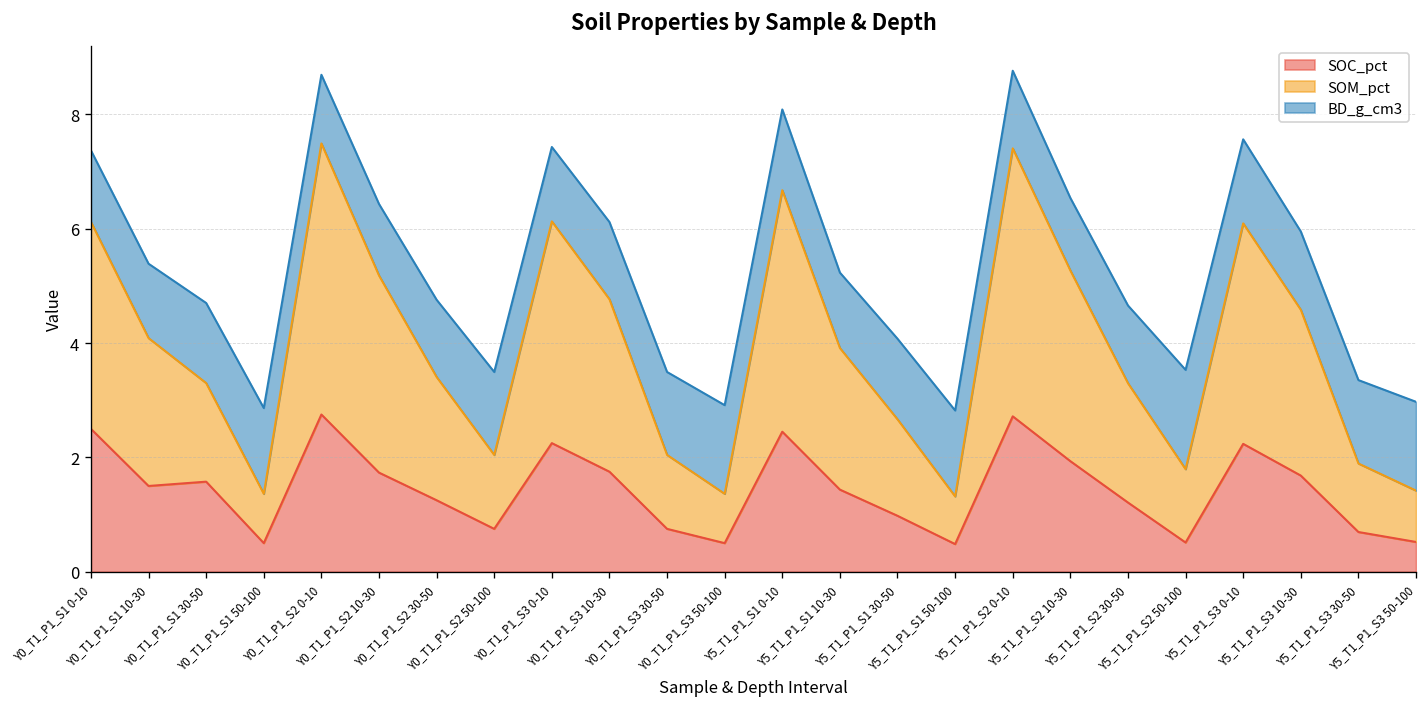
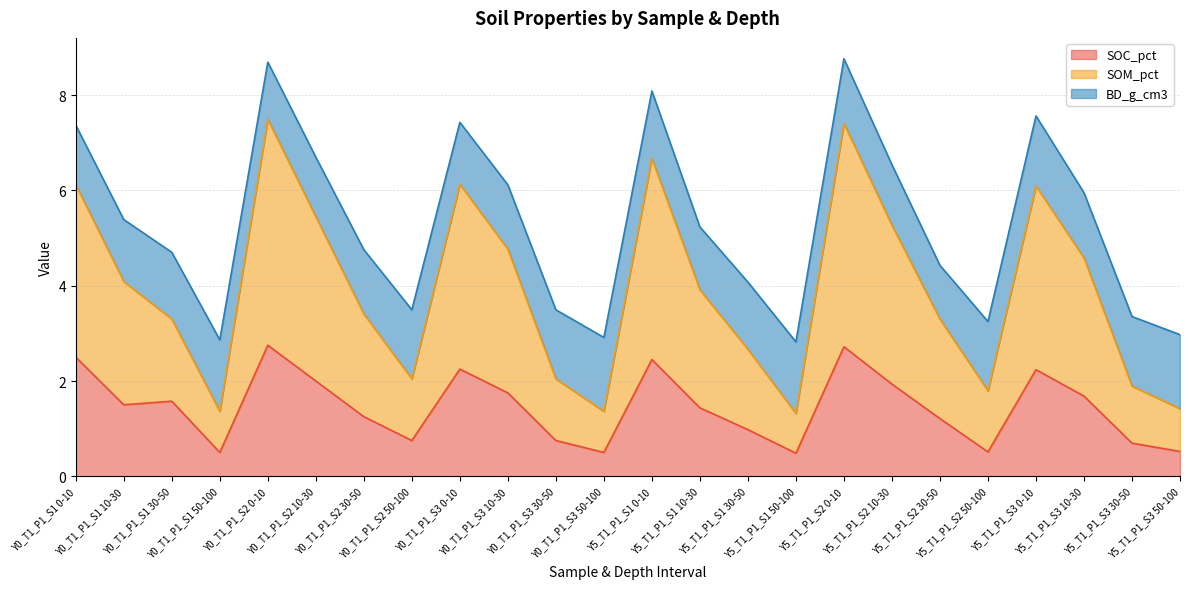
SOC_pct, Y0_T1_P1_S2 10-30: 1.7 -> 2.0
BD_g_cm3, Y5_T1_P1_S2 30-50: 1.4 -> 1.1
BD_g_cm3, Y5_T1_P1_S2 50-100: 1.7 -> 1.5
